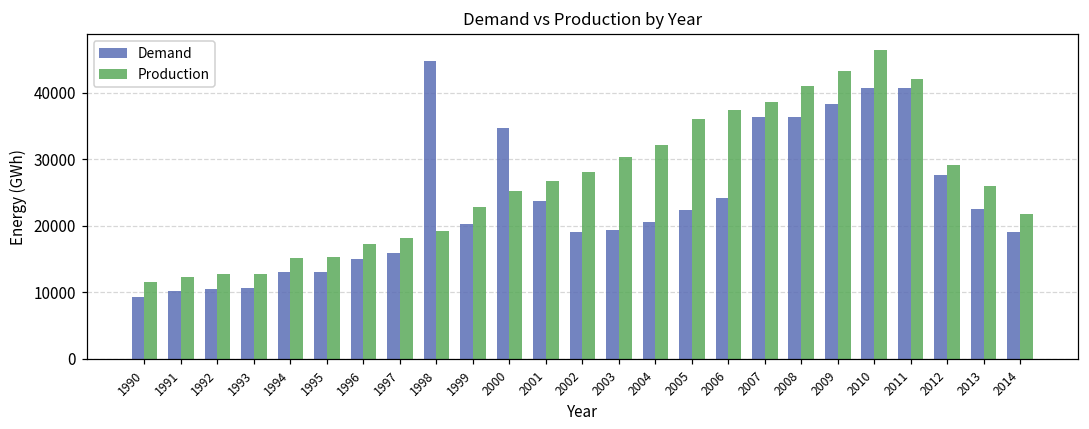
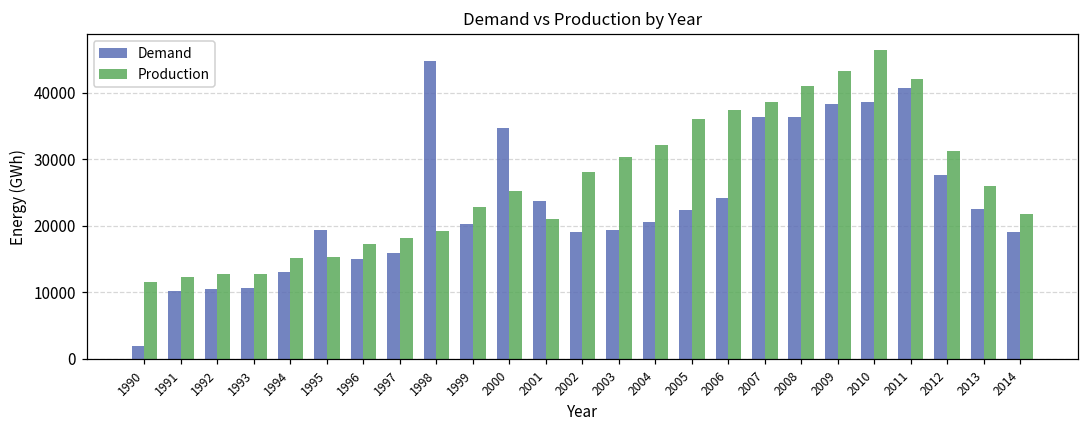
Demand, 1990: 9000 -> 2000
Demand, 1995: 13000 -> 19000
Production, 2001: 27000 -> 21000
Demand, 2010: 41000 -> 39000
Production, 2012: 29000 -> 31000
